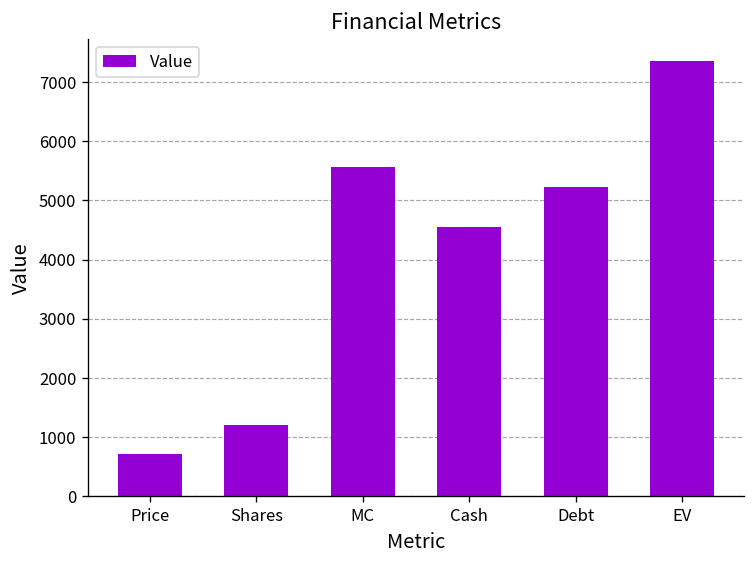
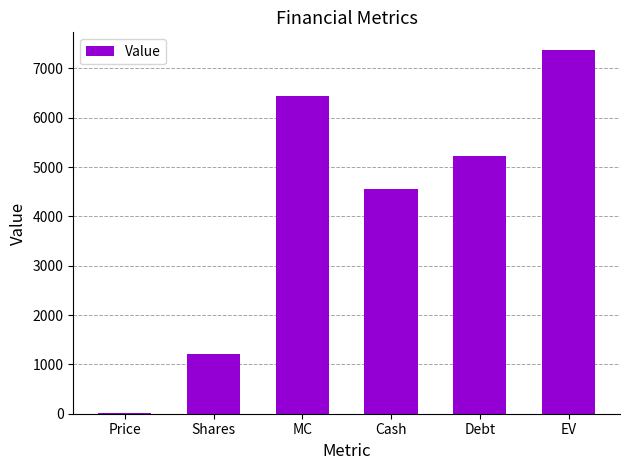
Price: 700 -> 0
MC: 5600 -> 6400
